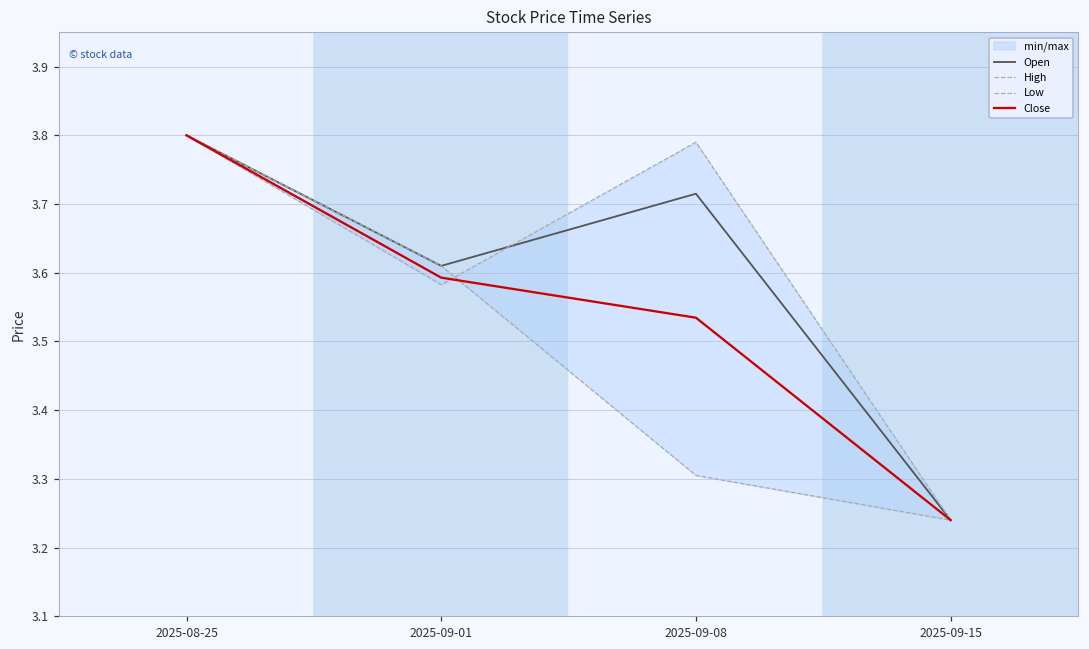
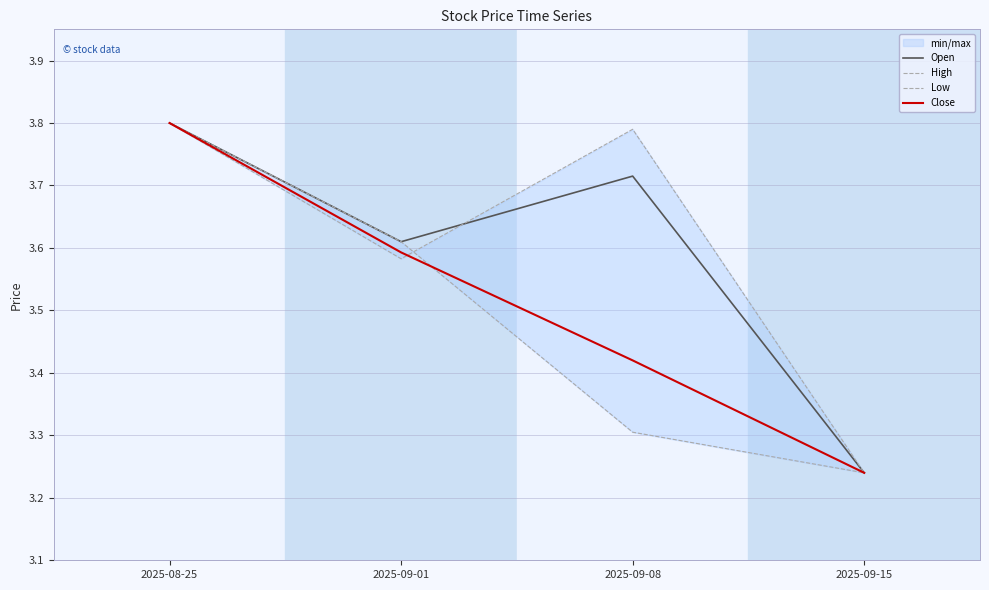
Close, 2025-09-08: 3.53 -> 3.42
